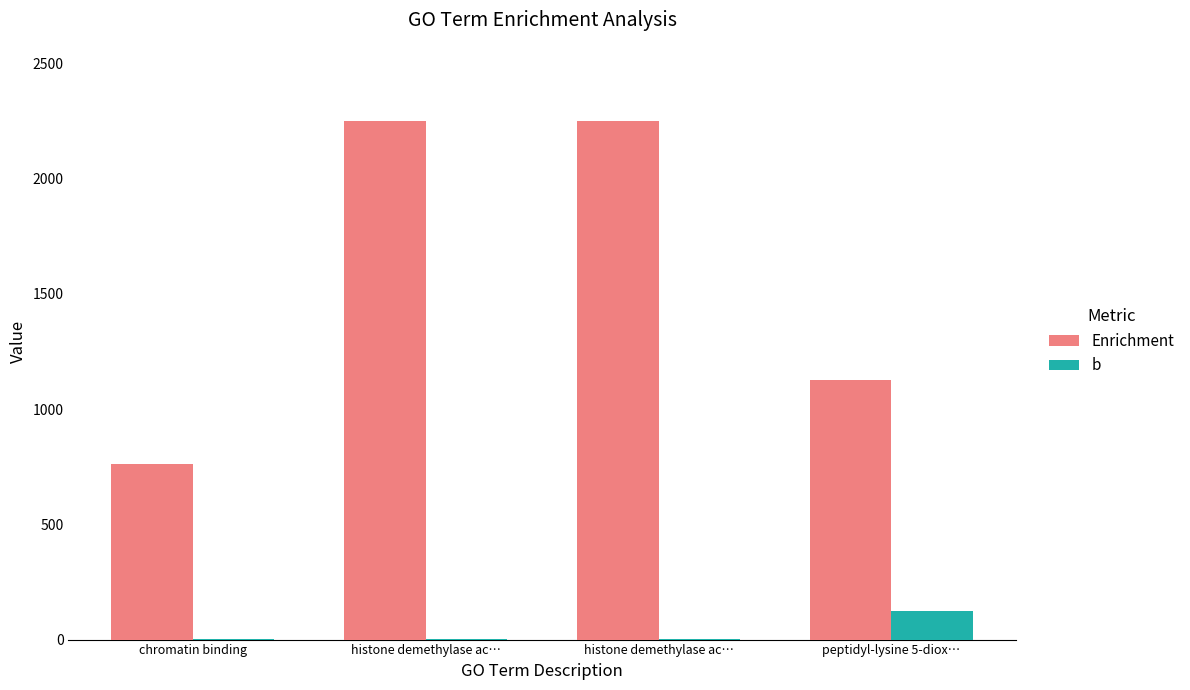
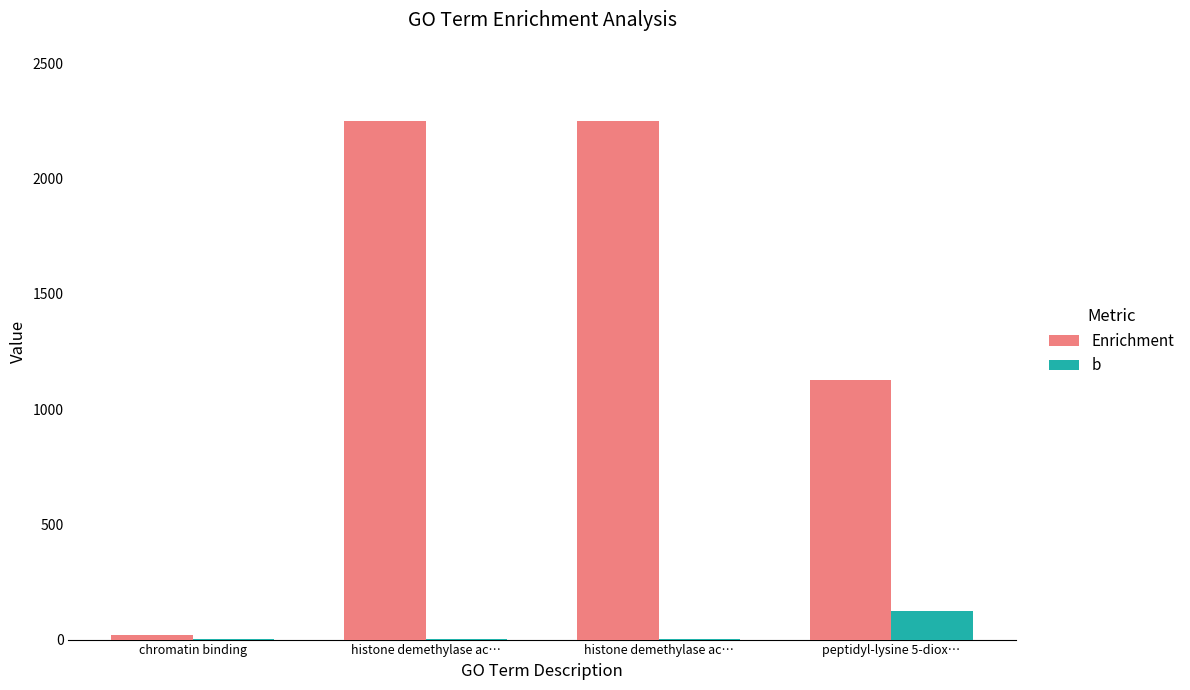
Enrichment, chromatin binding: 760 -> 20
